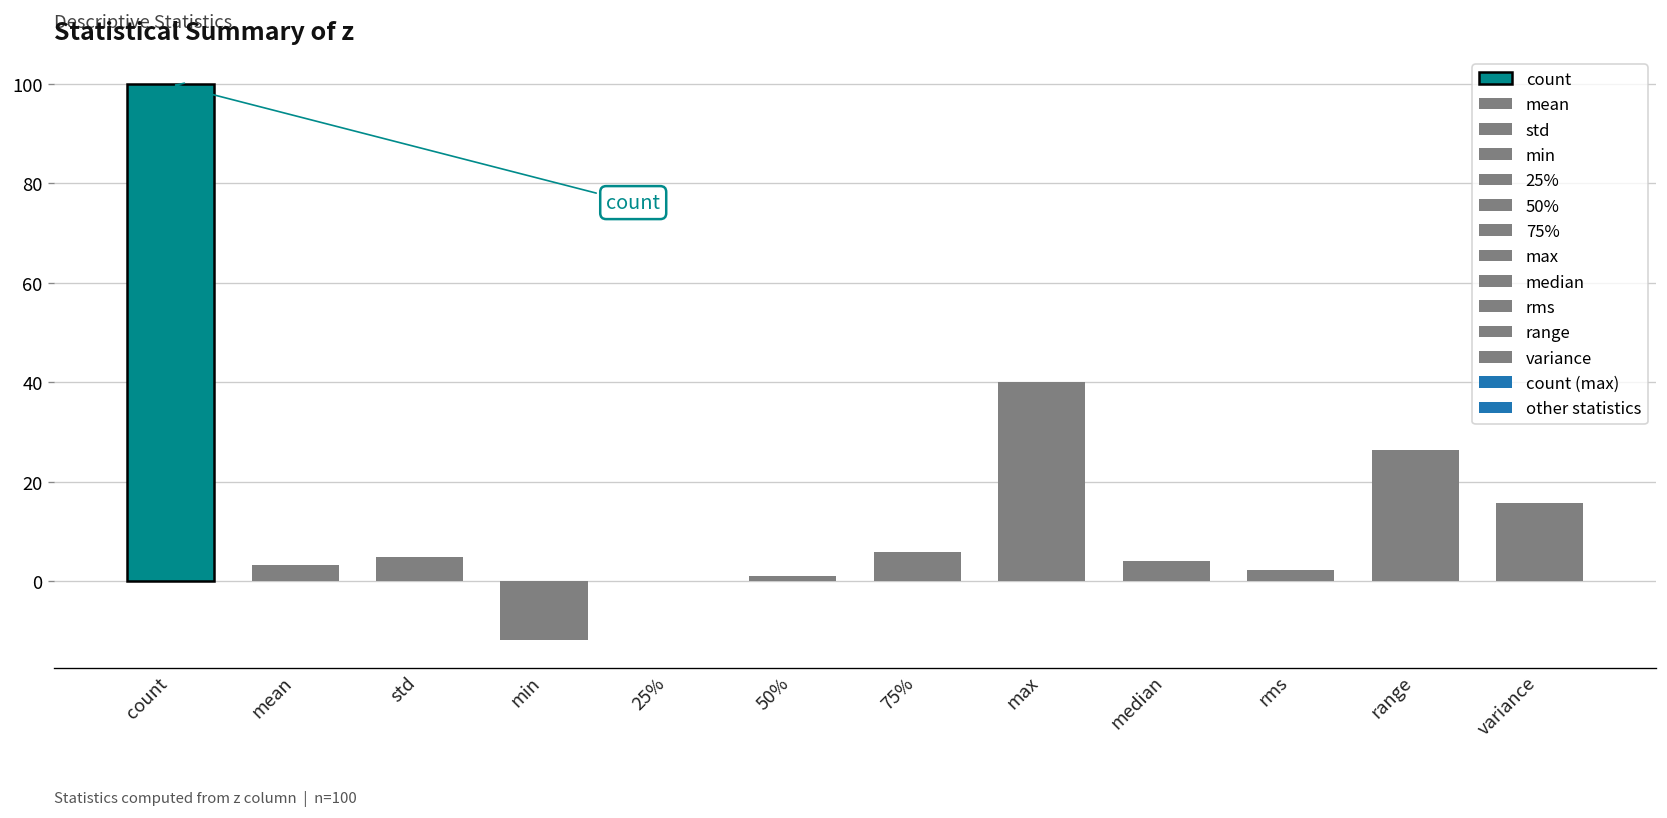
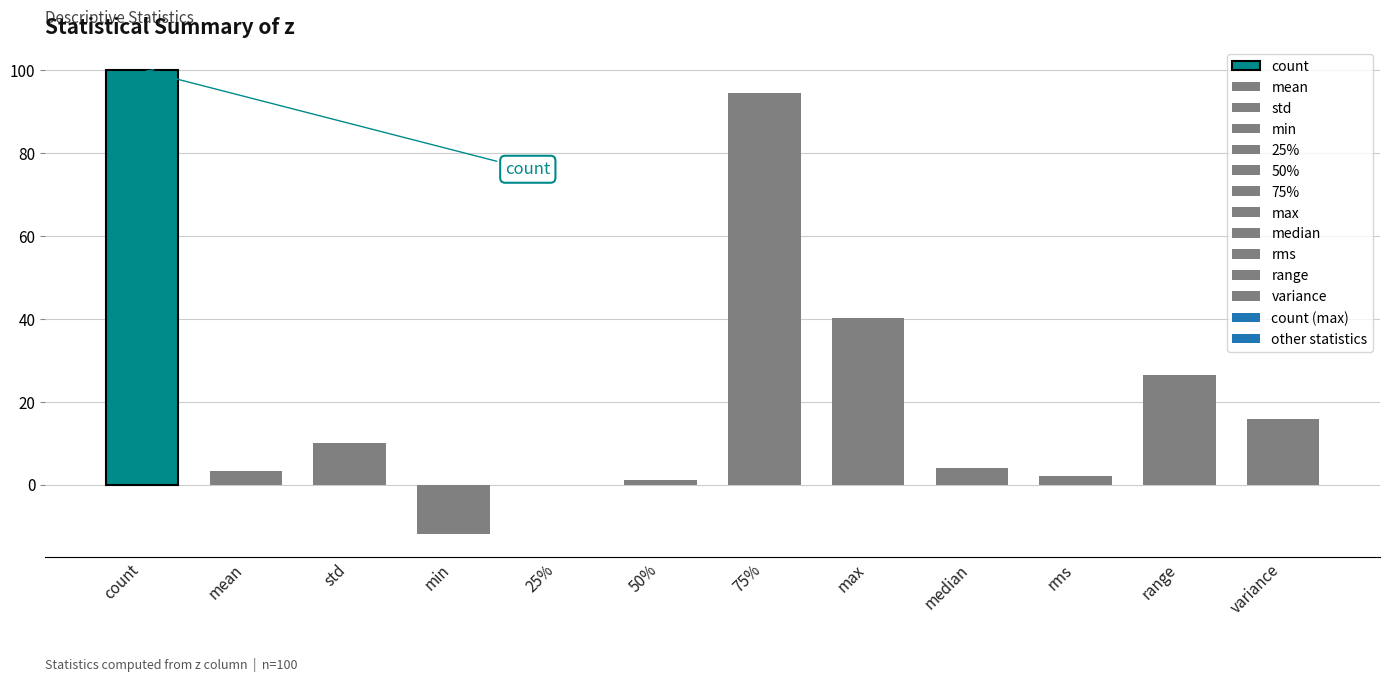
std: 5 -> 10
75%: 6 -> 94
